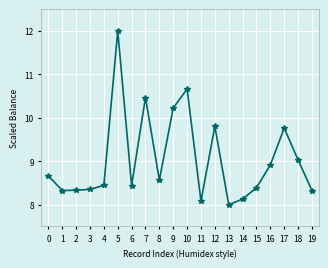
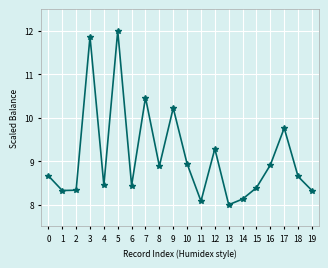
3: 8.4 -> 11.9
8: 8.6 -> 8.9
10: 10.7 -> 8.9
12: 9.8 -> 9.3
18: 9.0 -> 8.6
